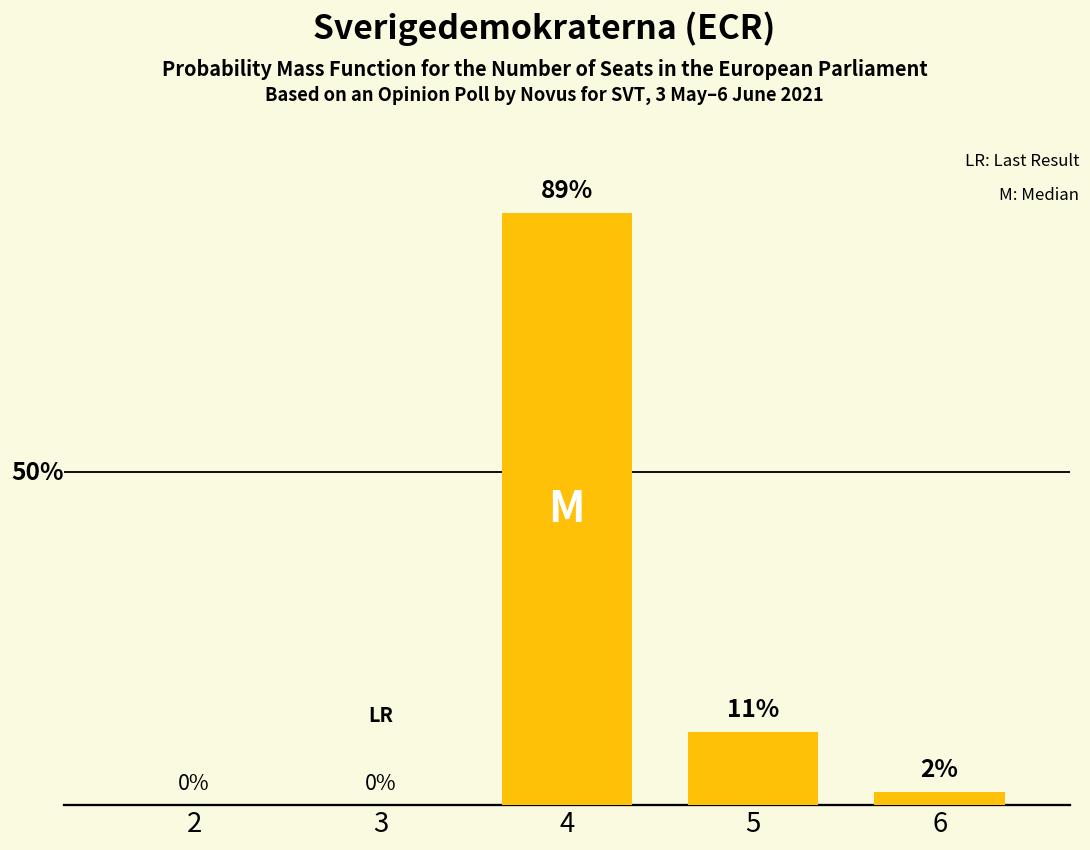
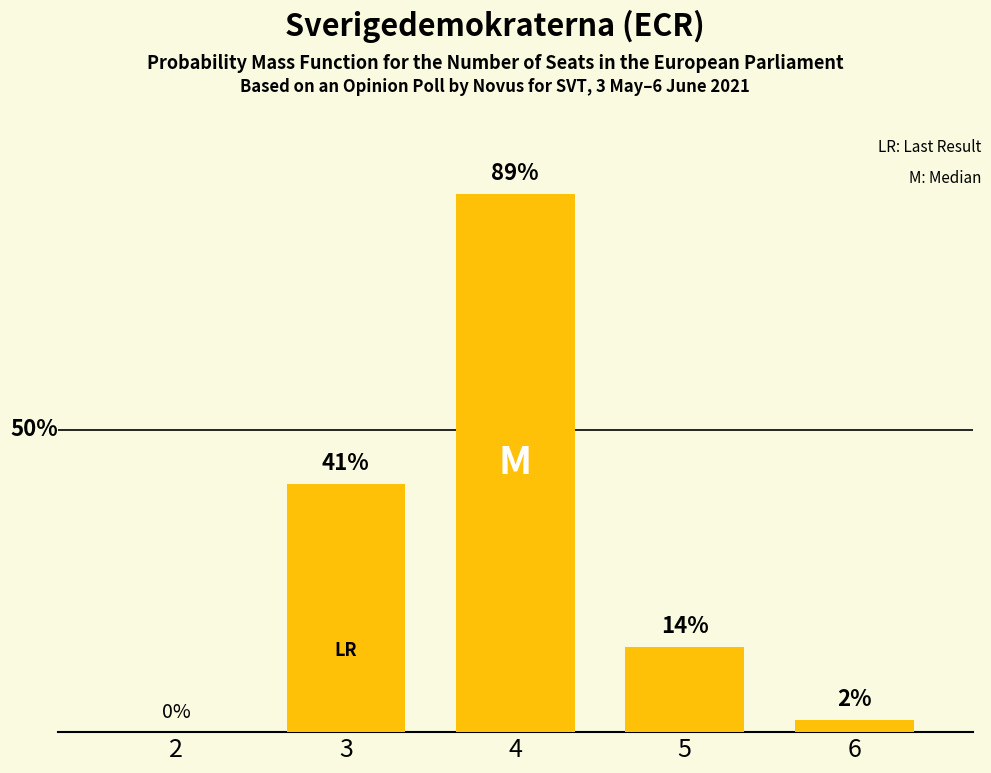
3: 0% -> 41%
5: 11% -> 14%
